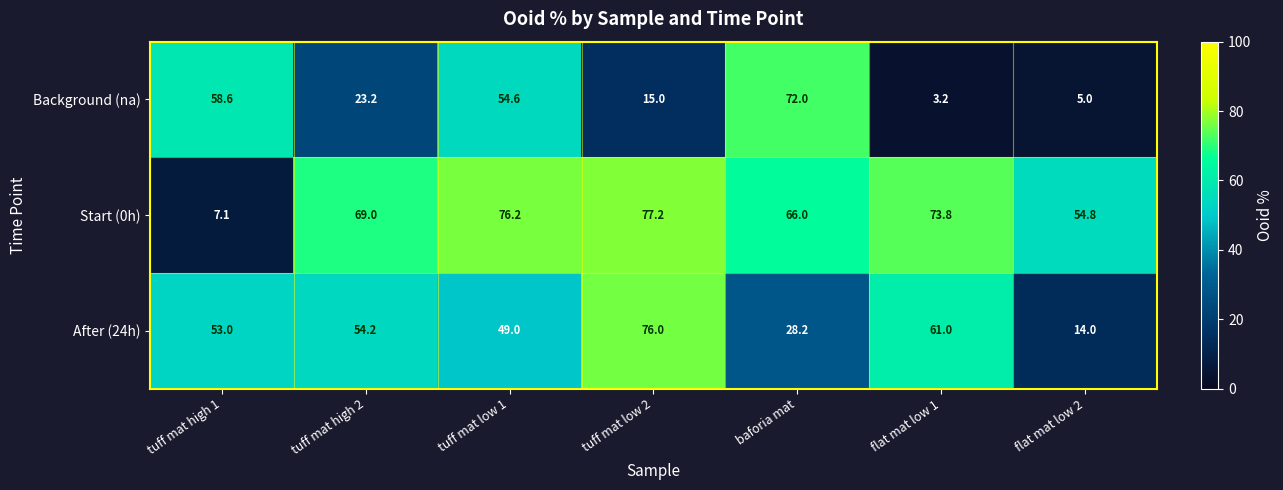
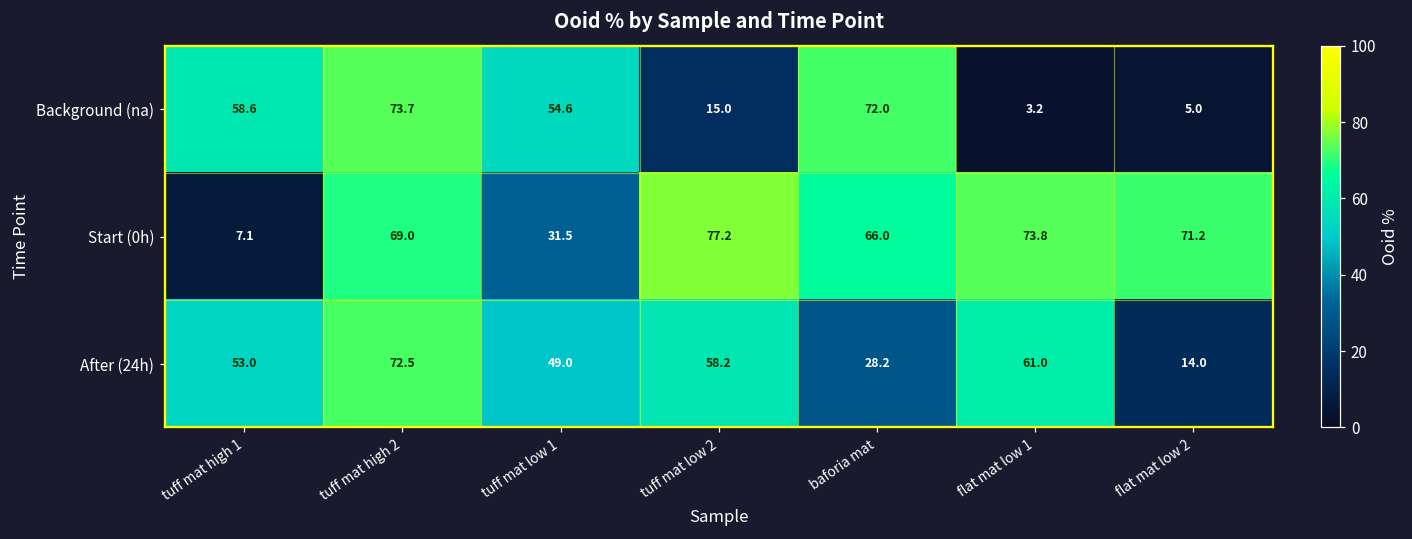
Background (na), tuff mat high 2: 23.2 -> 73.7
Start (0h), tuff mat low 1: 76.2 -> 31.5
Start (0h), flat mat low 2: 54.8 -> 71.2
After (24h), tuff mat high 2: 54.2 -> 72.5
After (24h), tuff mat low 2: 76.0 -> 58.2
